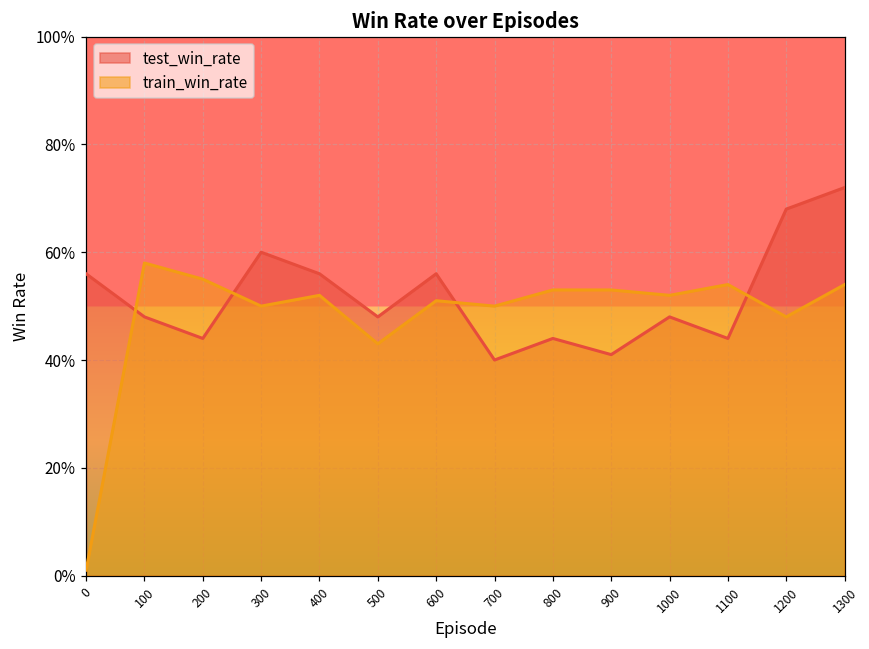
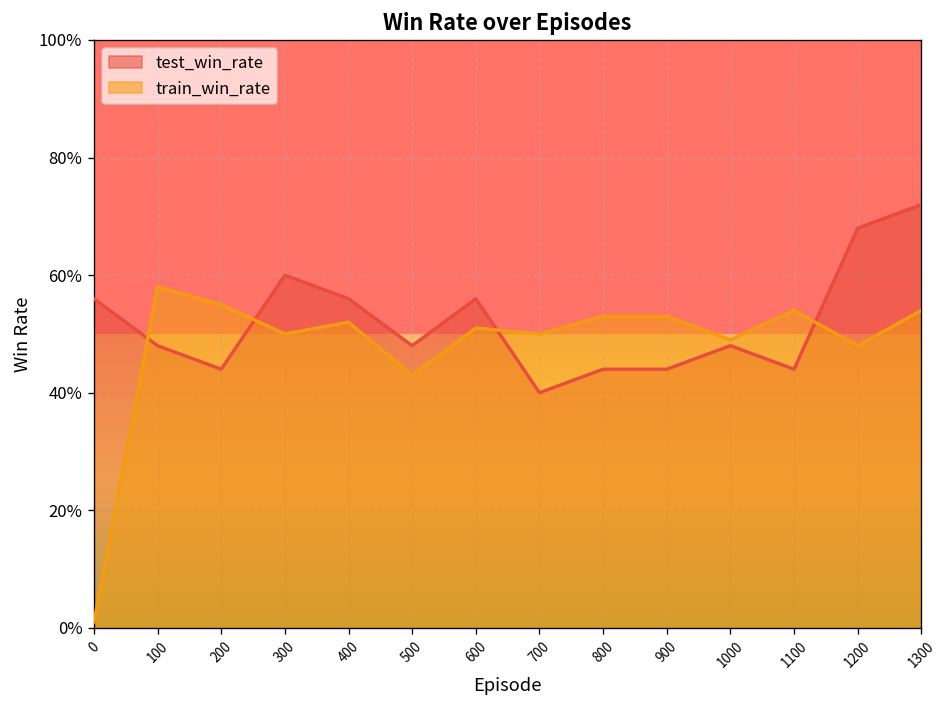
test_win_rate, 900: 41% -> 44%
train_win_rate, 1000: 52% -> 49%
